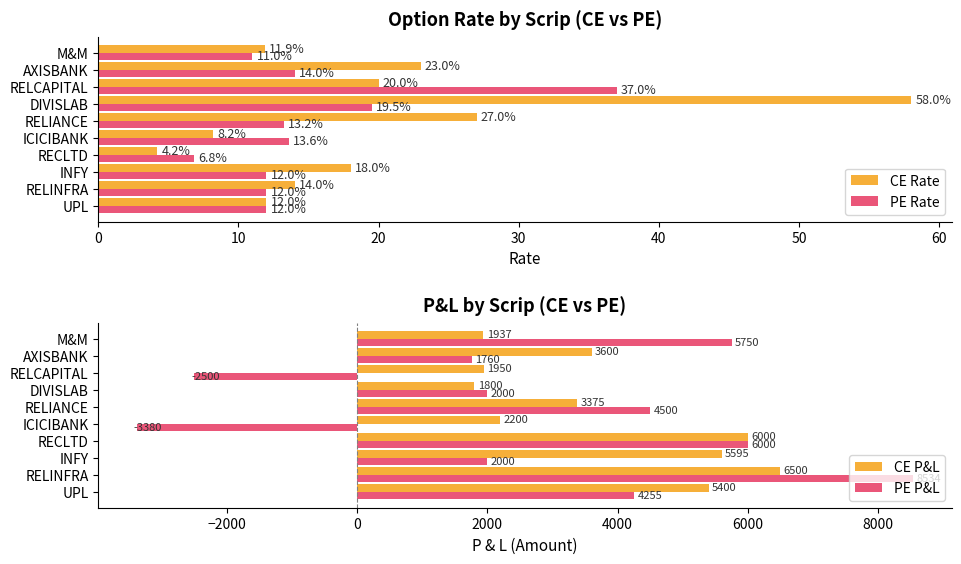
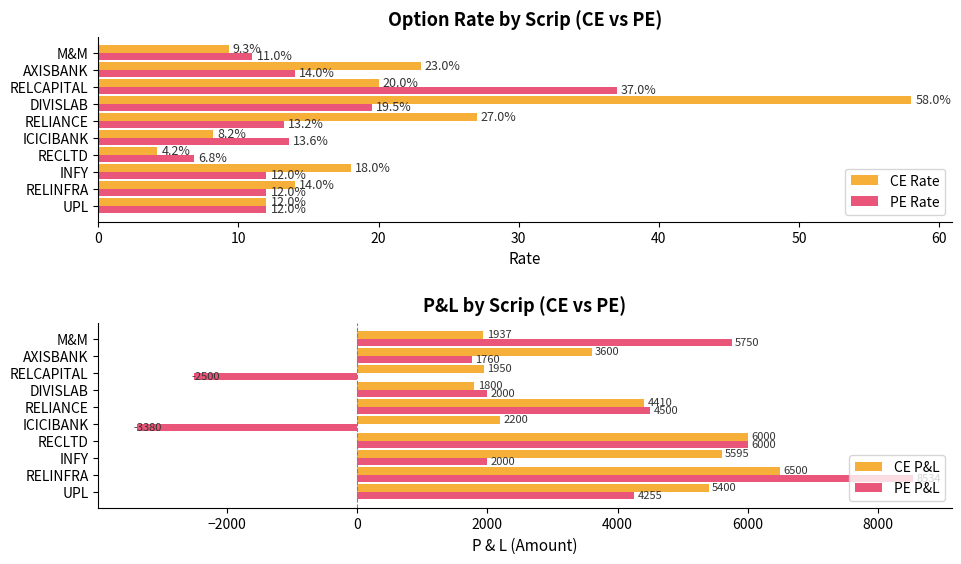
Option Rate by Scrip (CE vs PE), CE Rate, M&M: 11.9% -> 9.3%
P&L by Scrip (CE vs PE), CE P&L, RELIANCE: 3375 -> 4410
